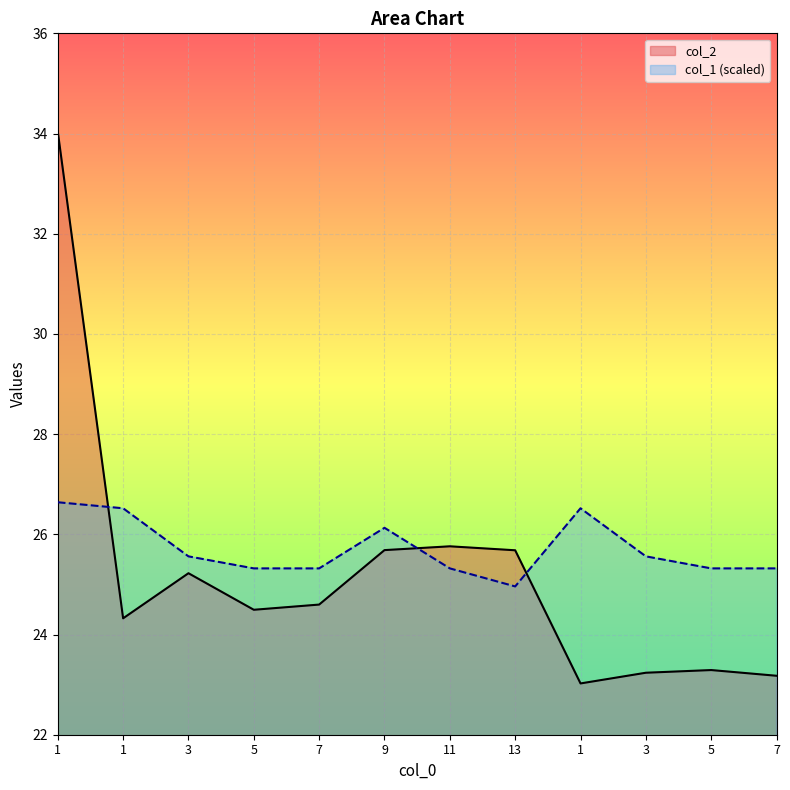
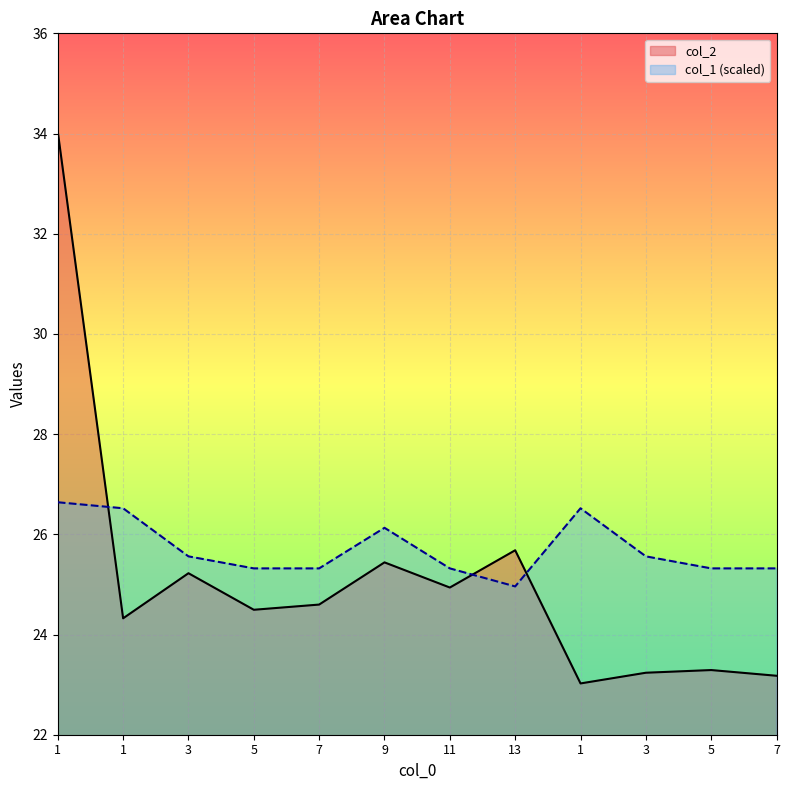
col_2, 9: 25.7 -> 25.4
col_2, 11: 25.8 -> 24.9
